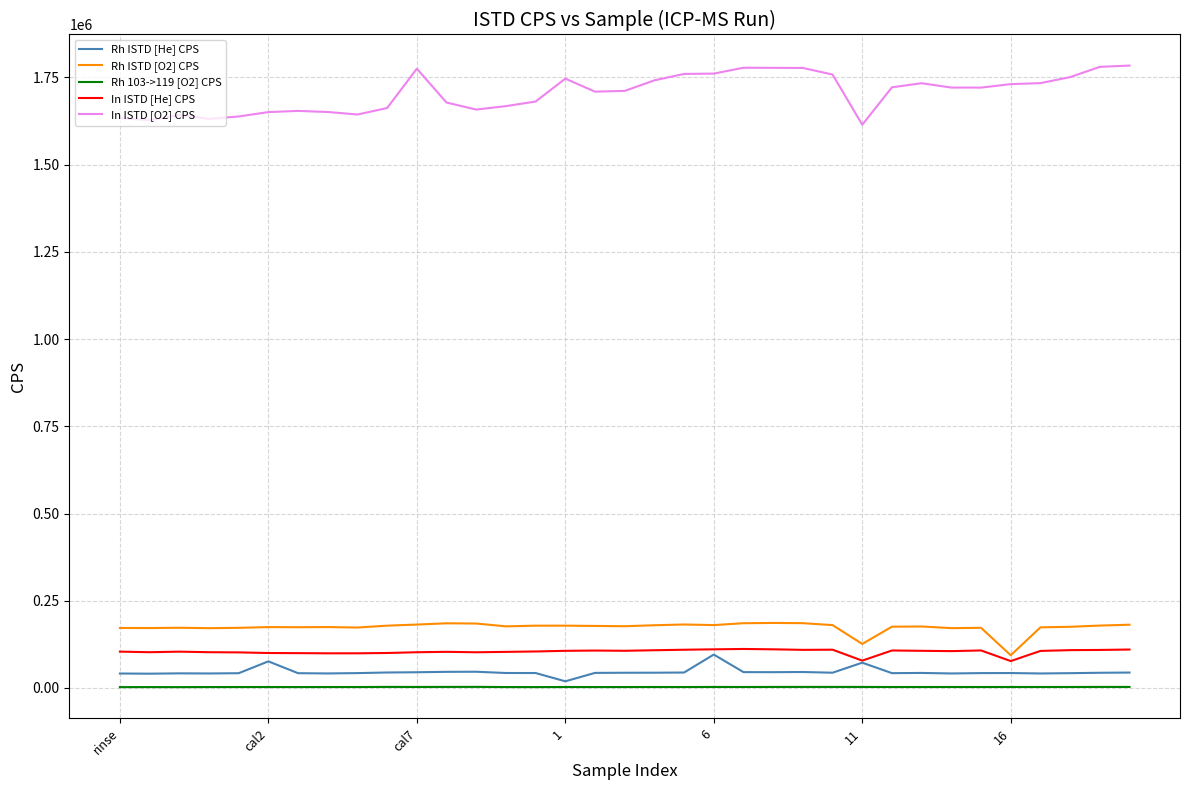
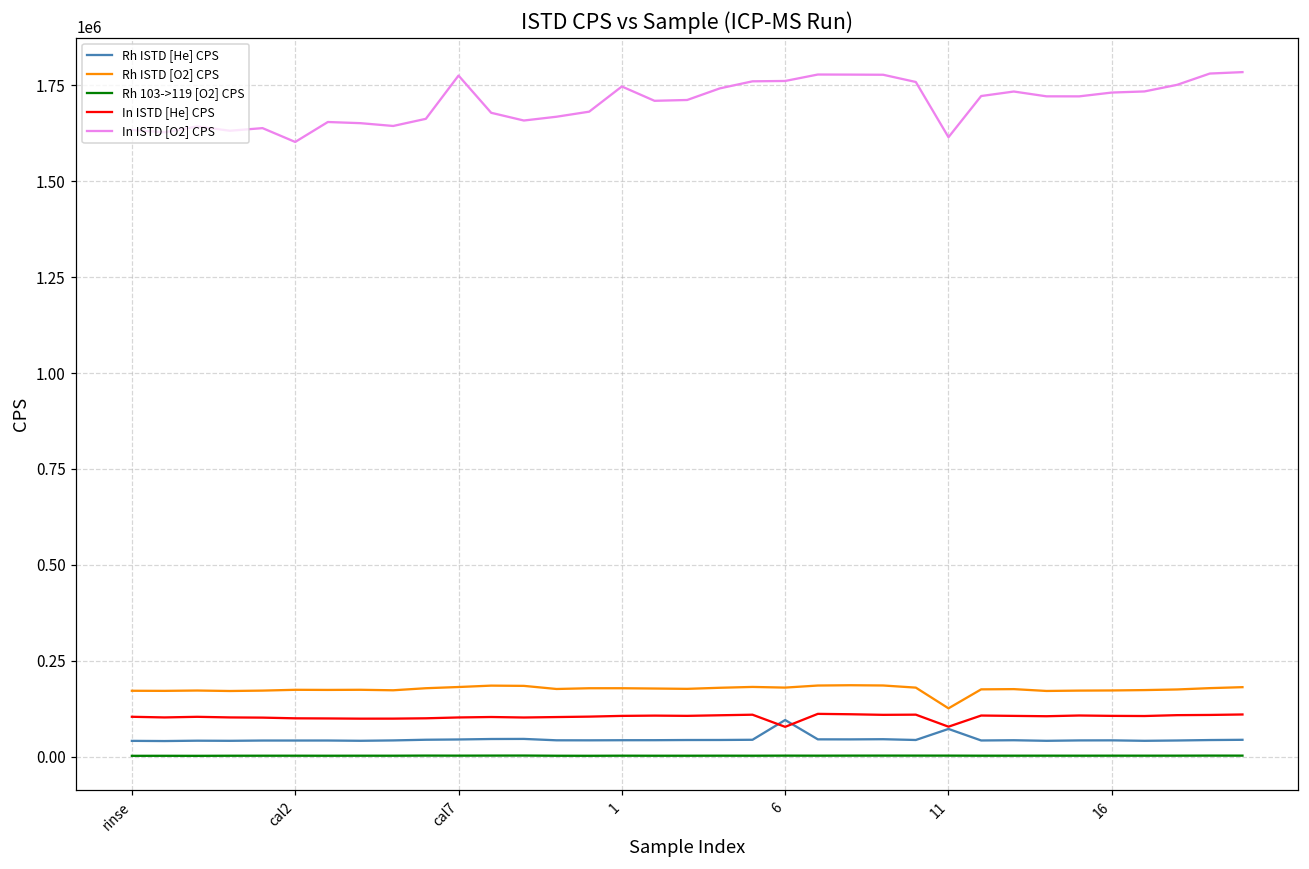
Rh ISTD [He] CPS, cal2: 80000 -> 40000
In ISTD [O2] CPS, cal2: 1650000 -> 1600000
Rh ISTD [He] CPS, 1: 20000 -> 40000
In ISTD [He] CPS, 6: 110000 -> 80000
Rh ISTD [O2] CPS, 16: 90000 -> 170000
In ISTD [He] CPS, 16: 80000 -> 110000
